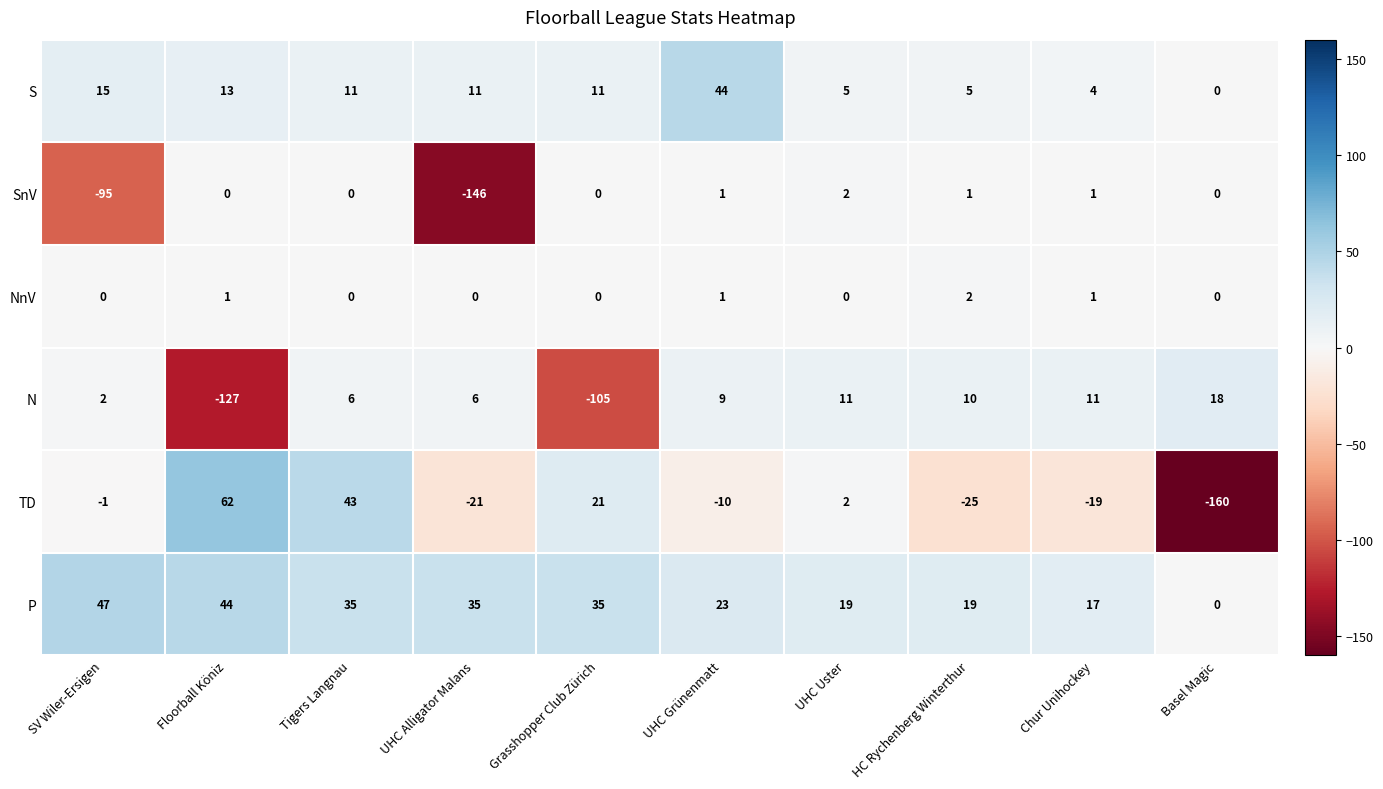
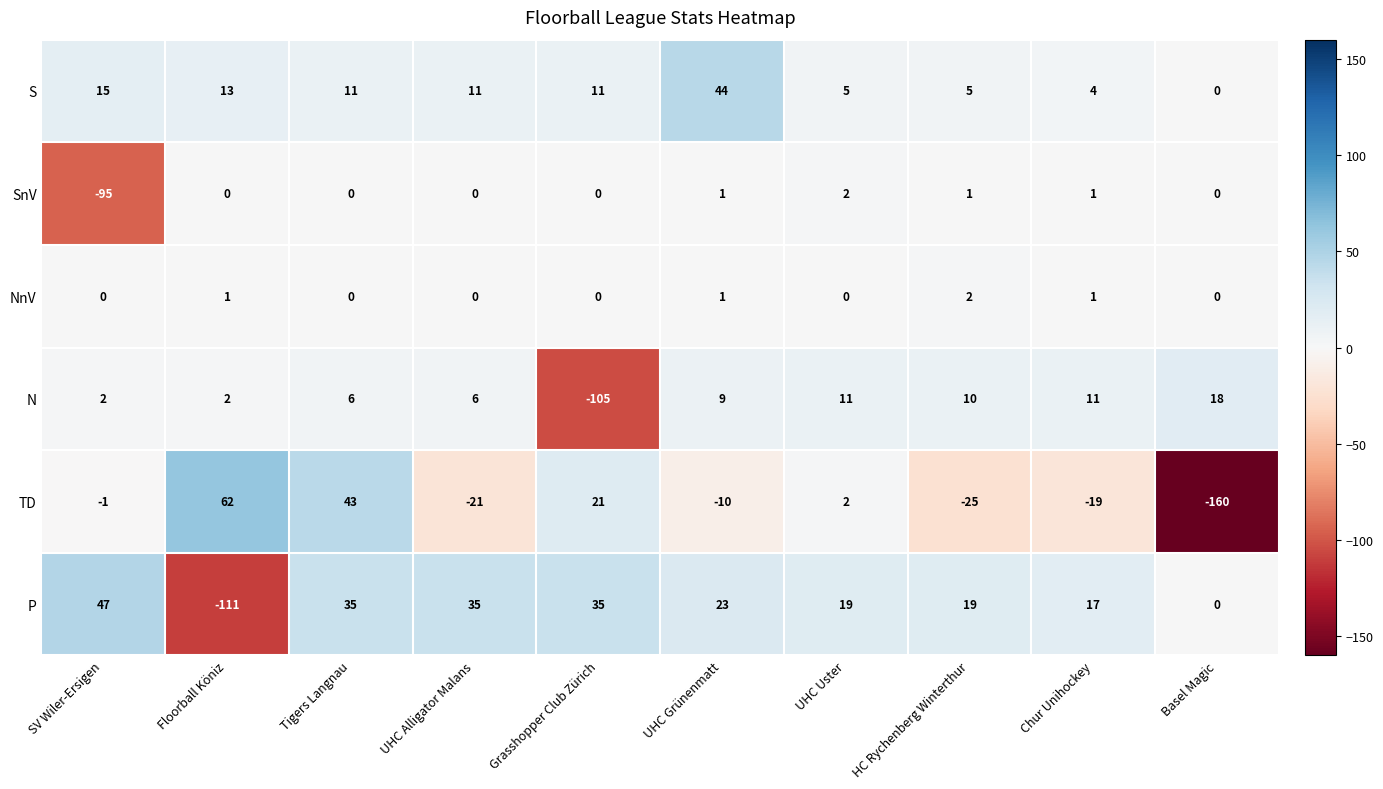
SnV, UHC Alligator Malans: -146 -> 0
N, Floorball Köniz: -127 -> 2
P, Floorball Köniz: 44 -> -111
